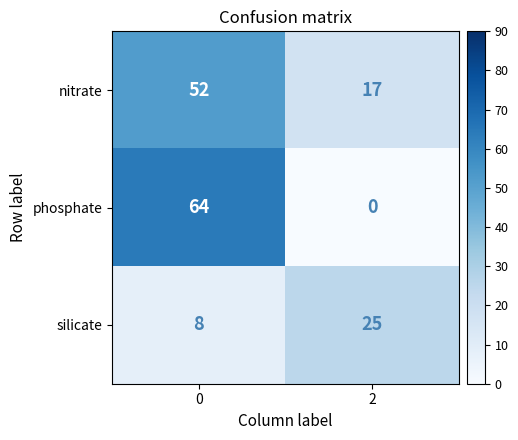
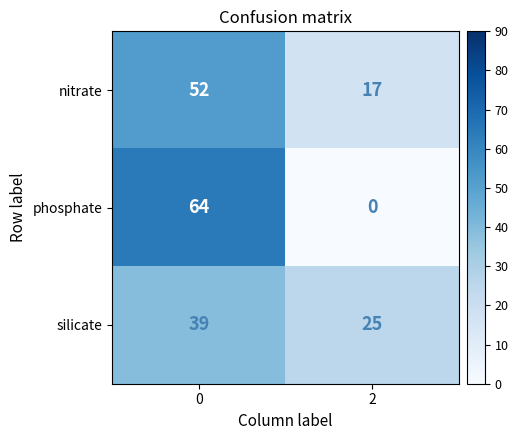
silicate, 0: 8 -> 39
